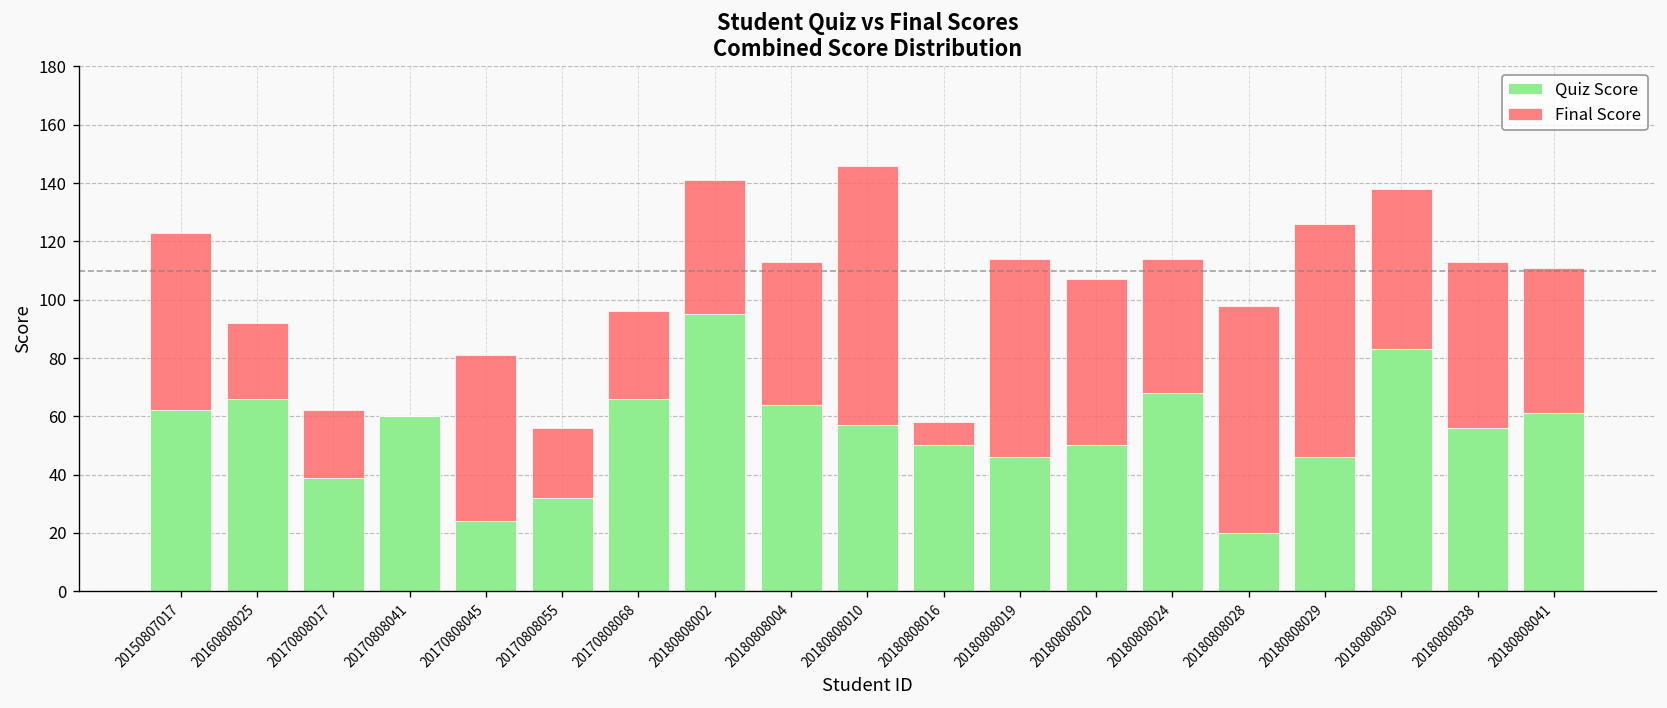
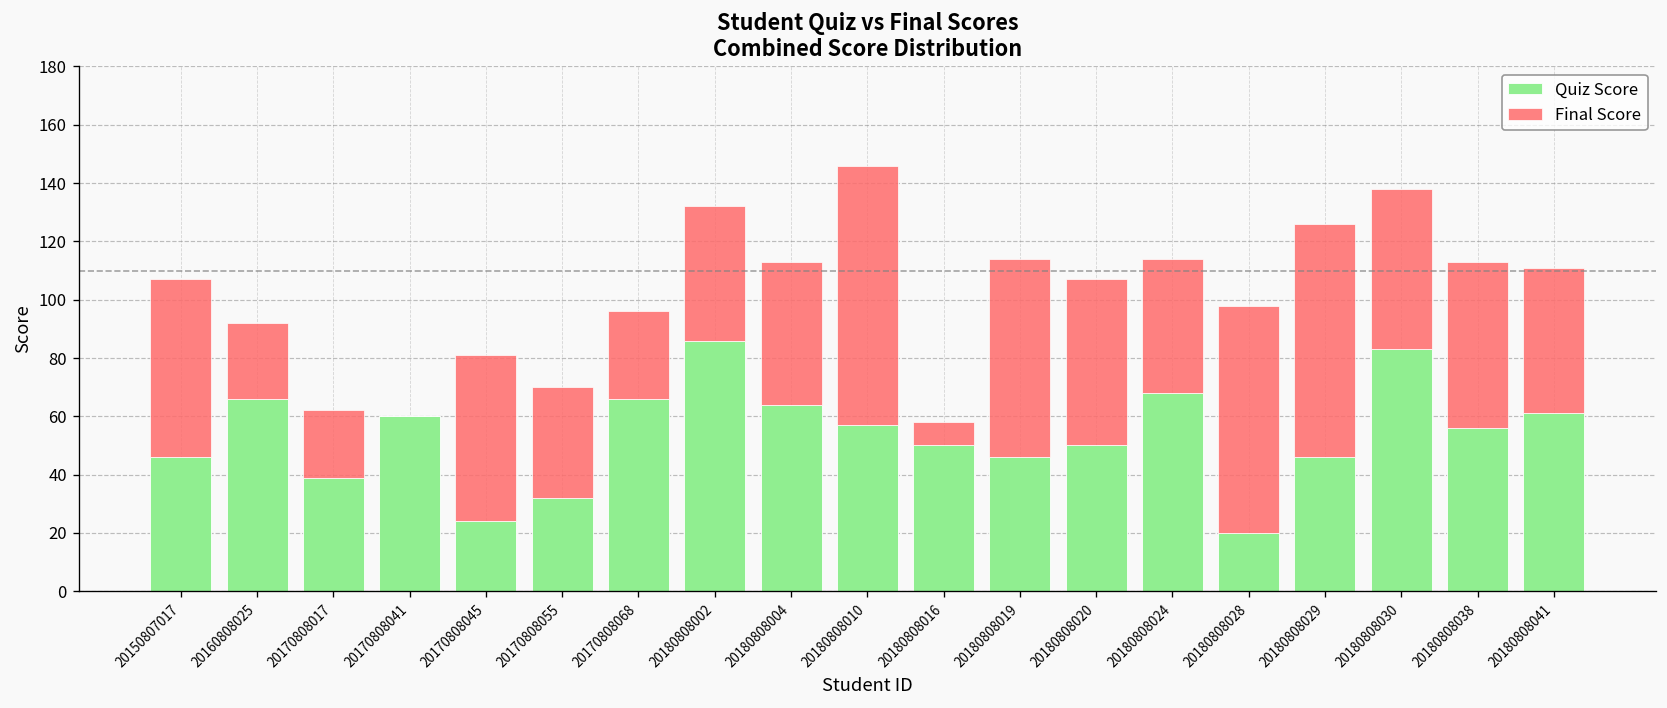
Quiz Score, 20150807017: 62 -> 46
Final Score, 20170808055: 24 -> 38
Quiz Score, 20180808002: 95 -> 86
